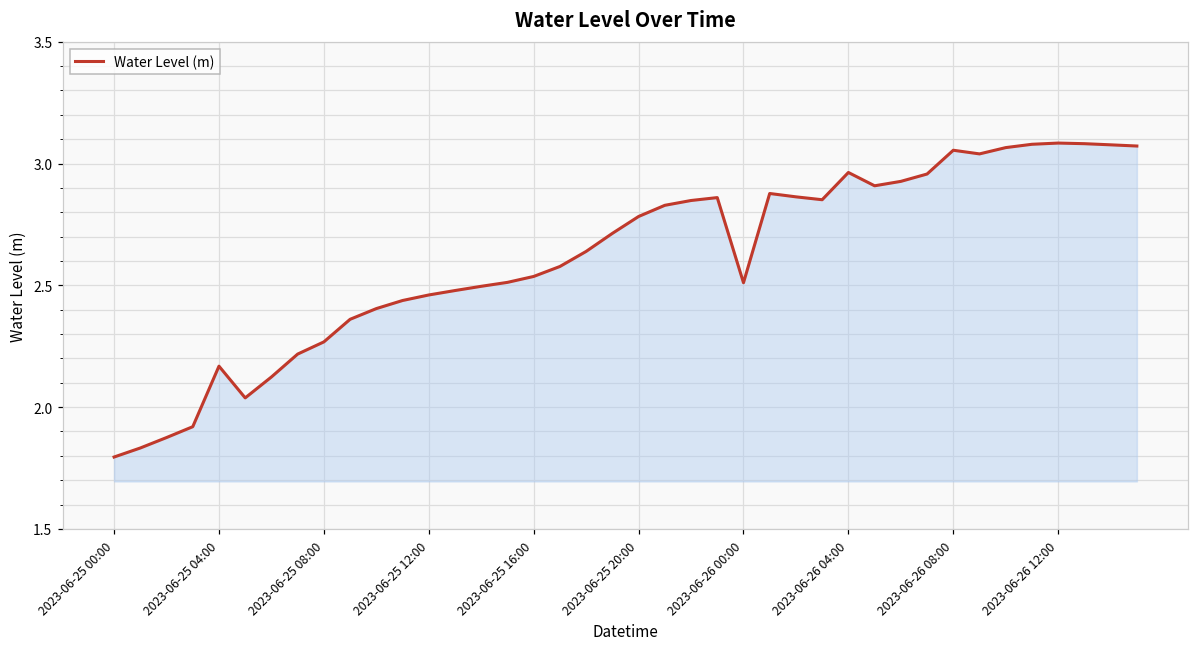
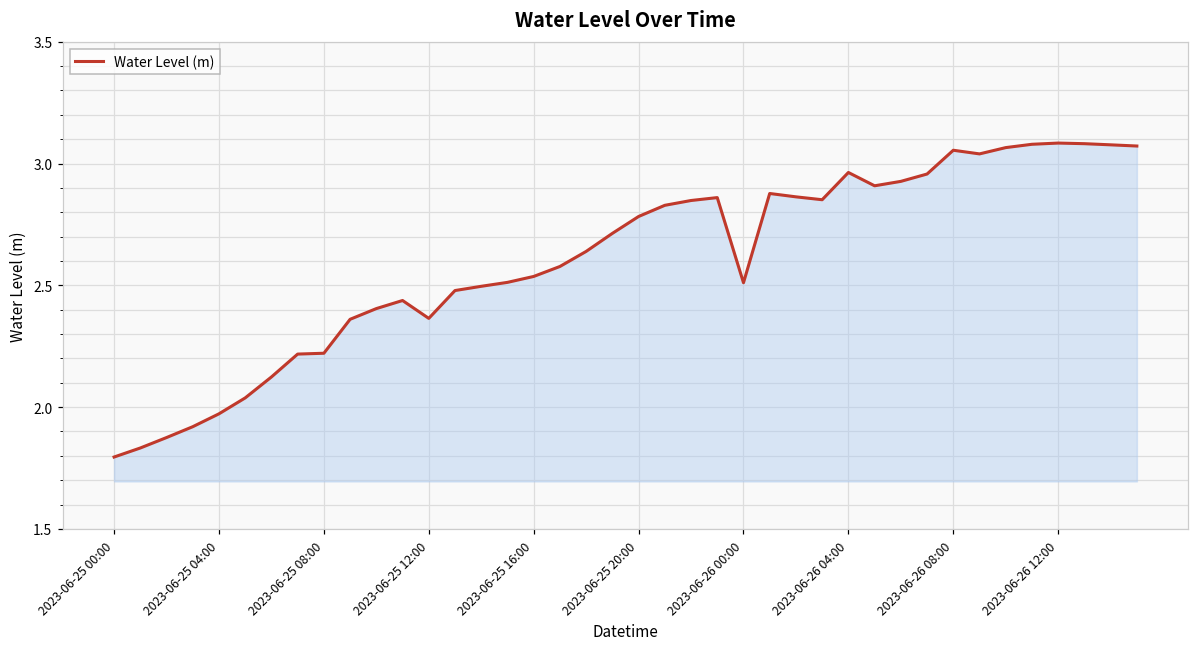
2023-06-25 04:00: 2.17 -> 1.97
2023-06-25 08:00: 2.27 -> 2.22
2023-06-25 12:00: 2.46 -> 2.36
